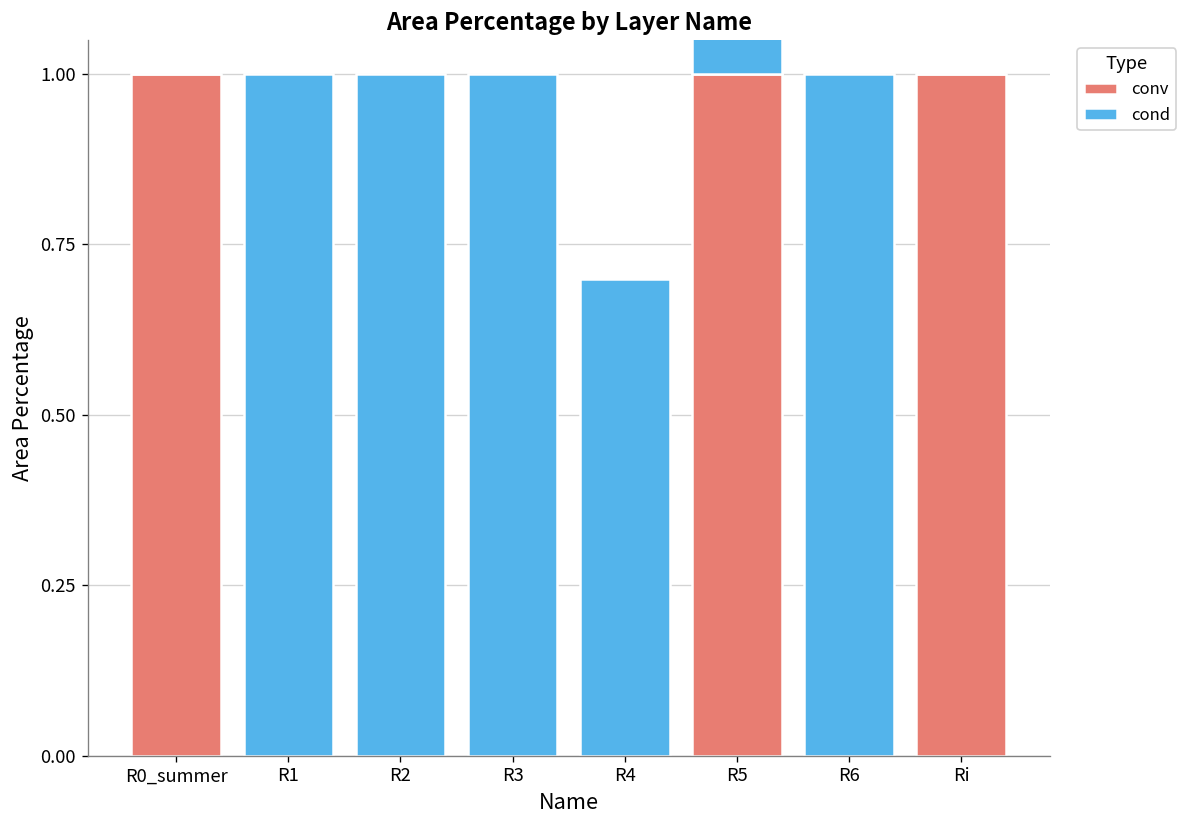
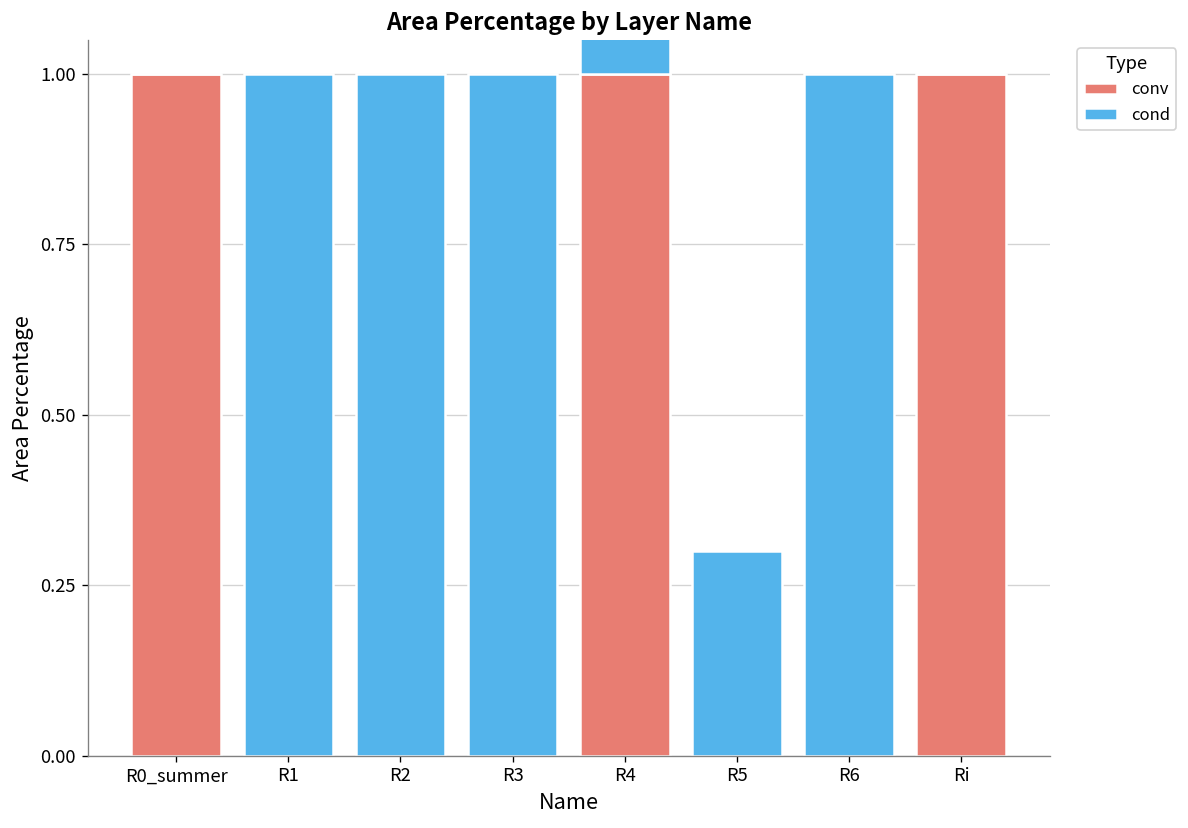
conv, R4: 0 -> 1
conv, R5: 1 -> 0
